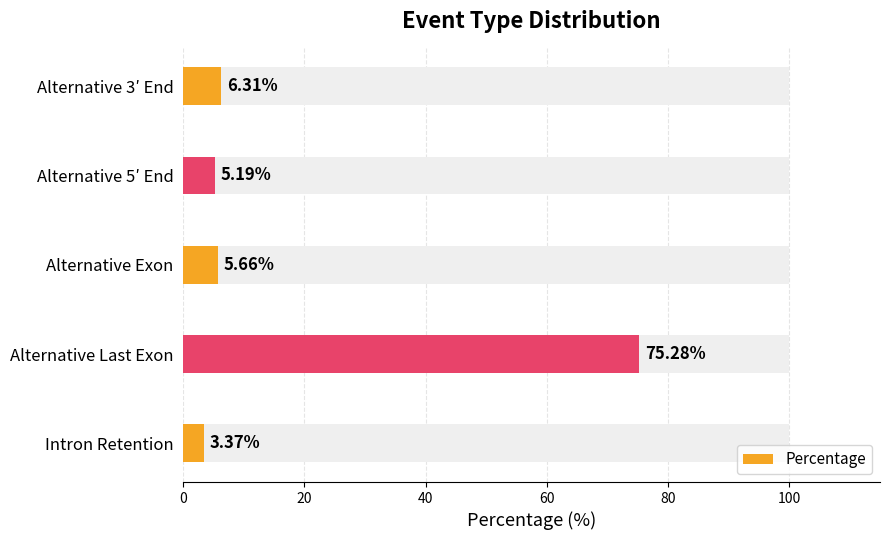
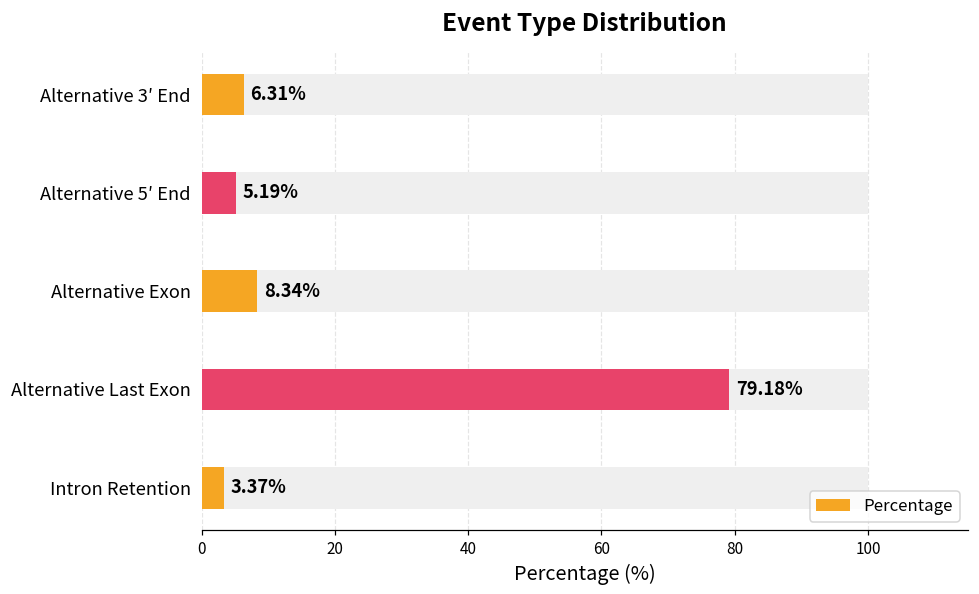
Percentage, Alternative Exon: 5.66% -> 8.34%
Percentage, Alternative Last Exon: 75.28% -> 79.18%
